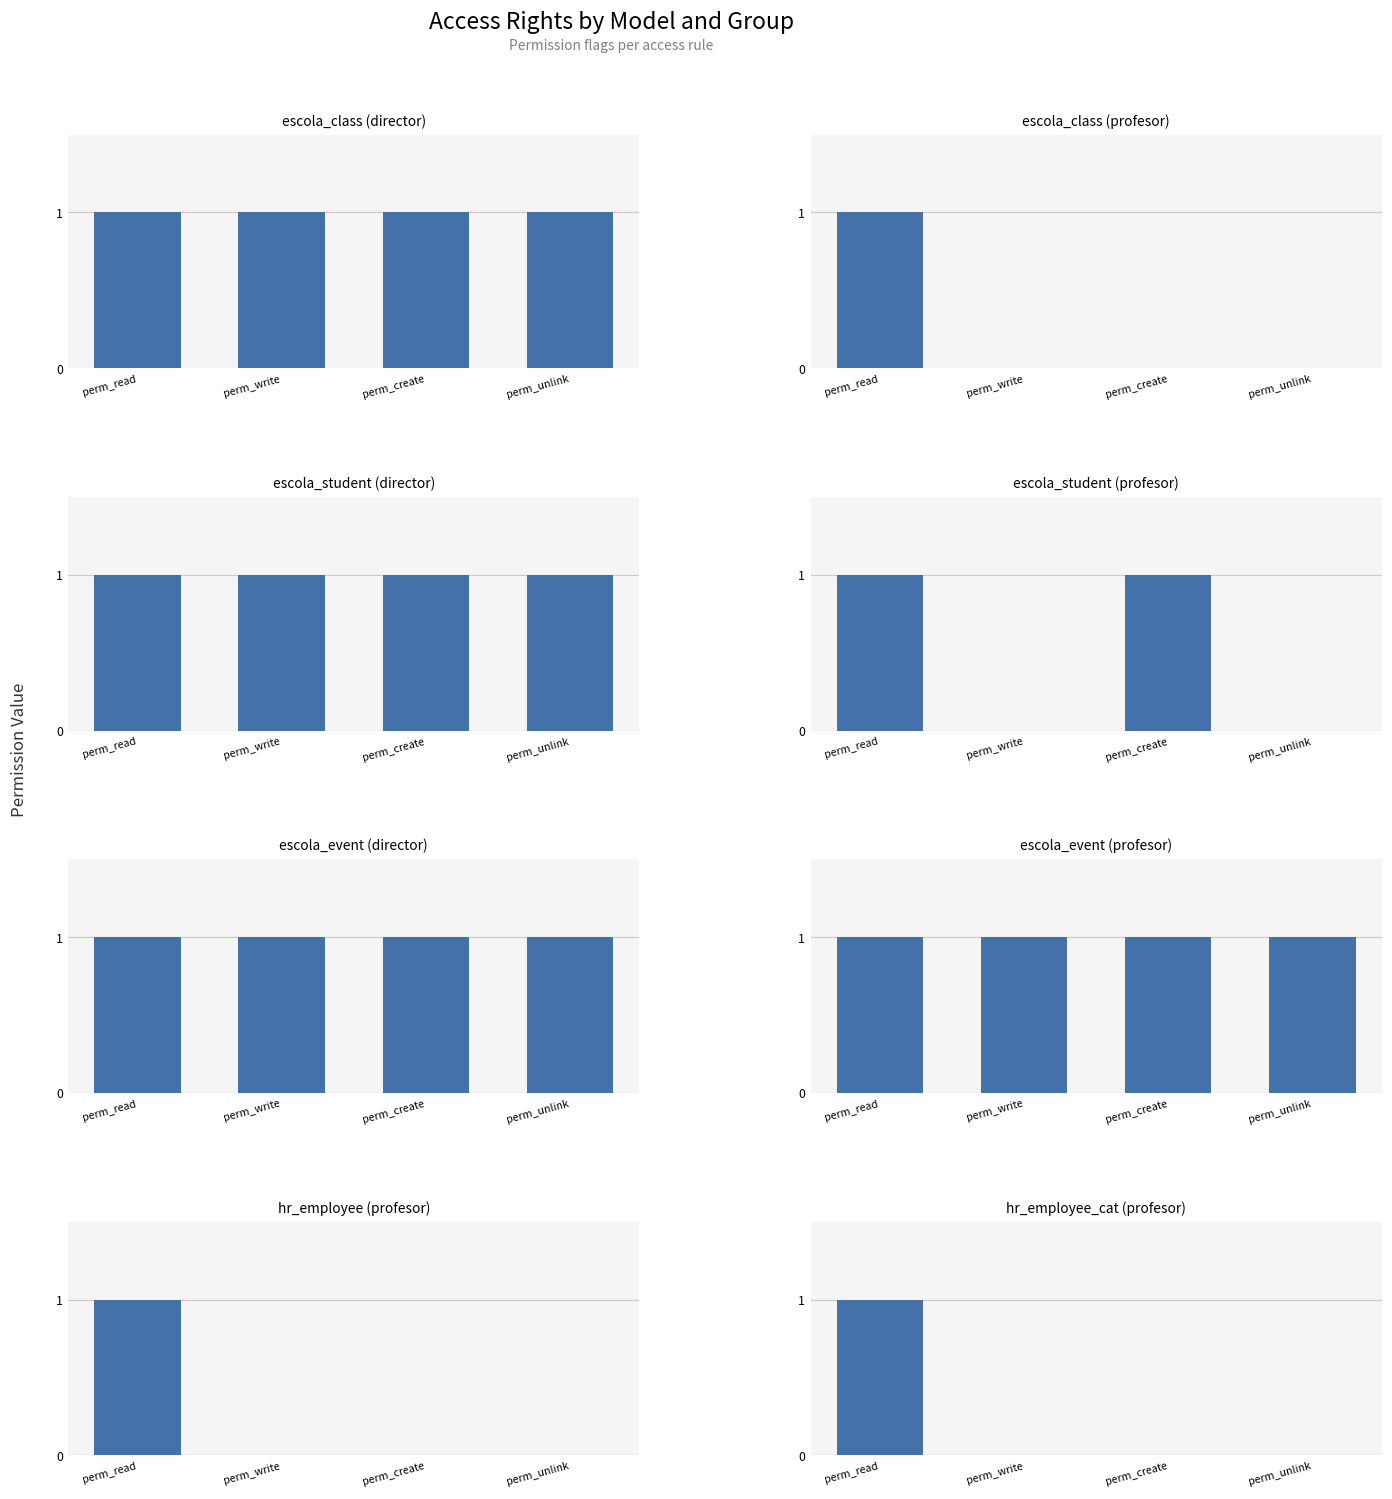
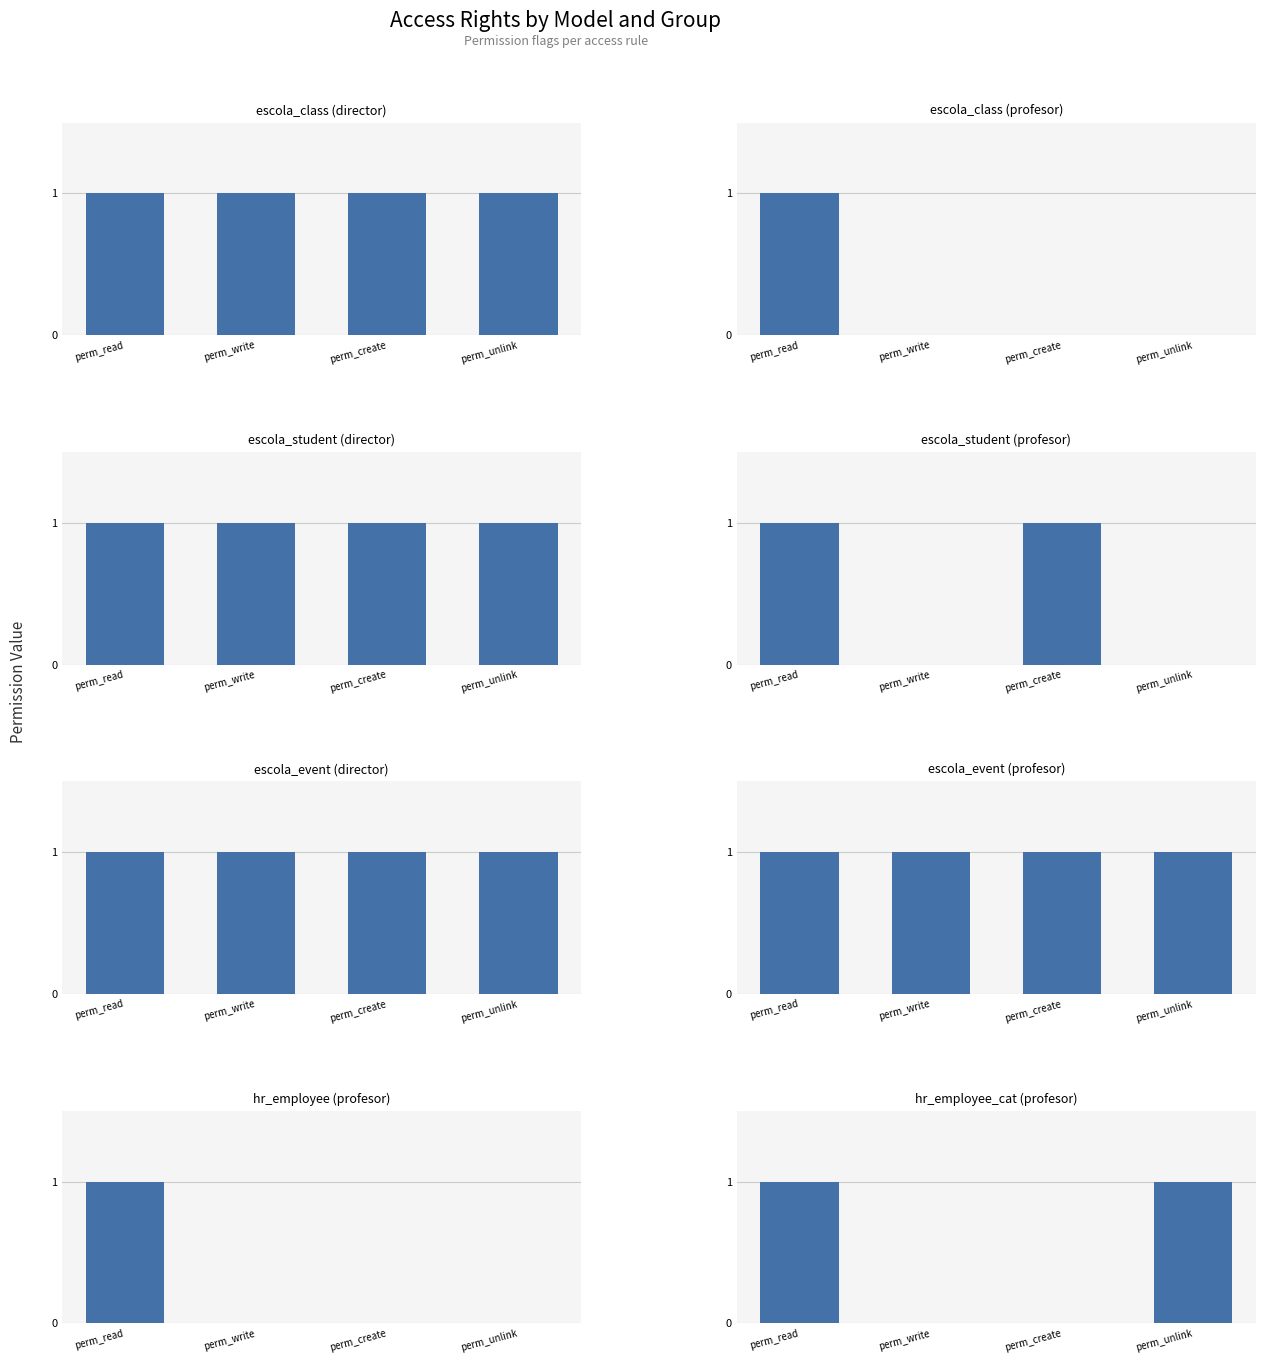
hr_employee_cat (profesor), perm_unlink: 0 -> 1
